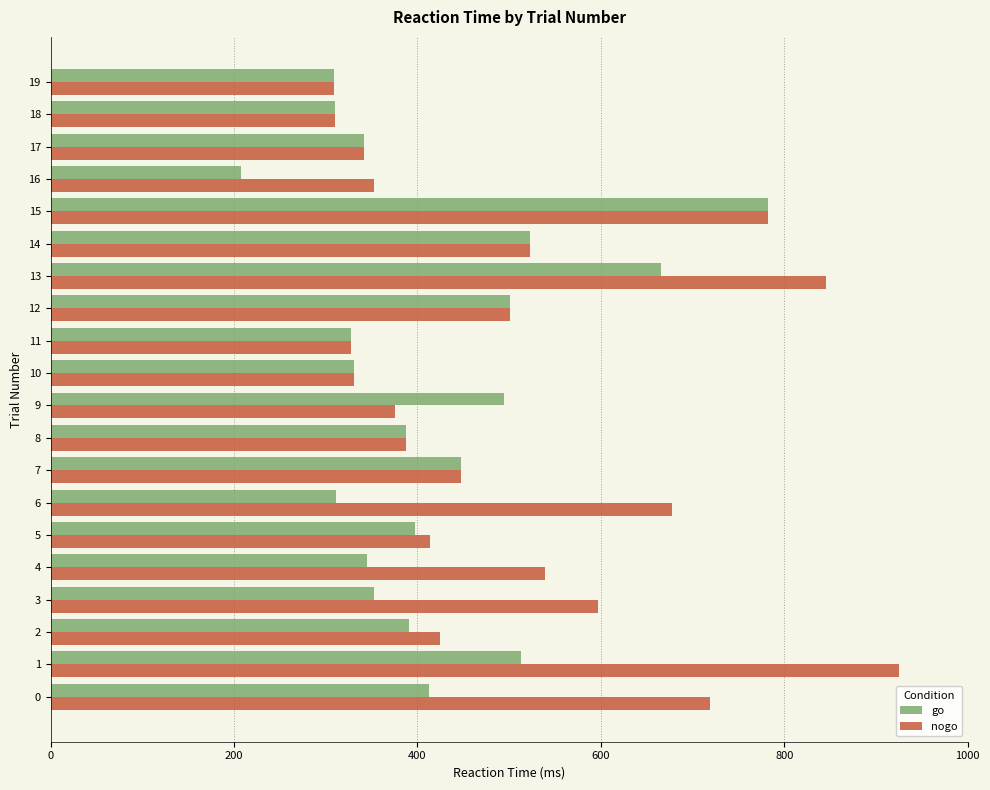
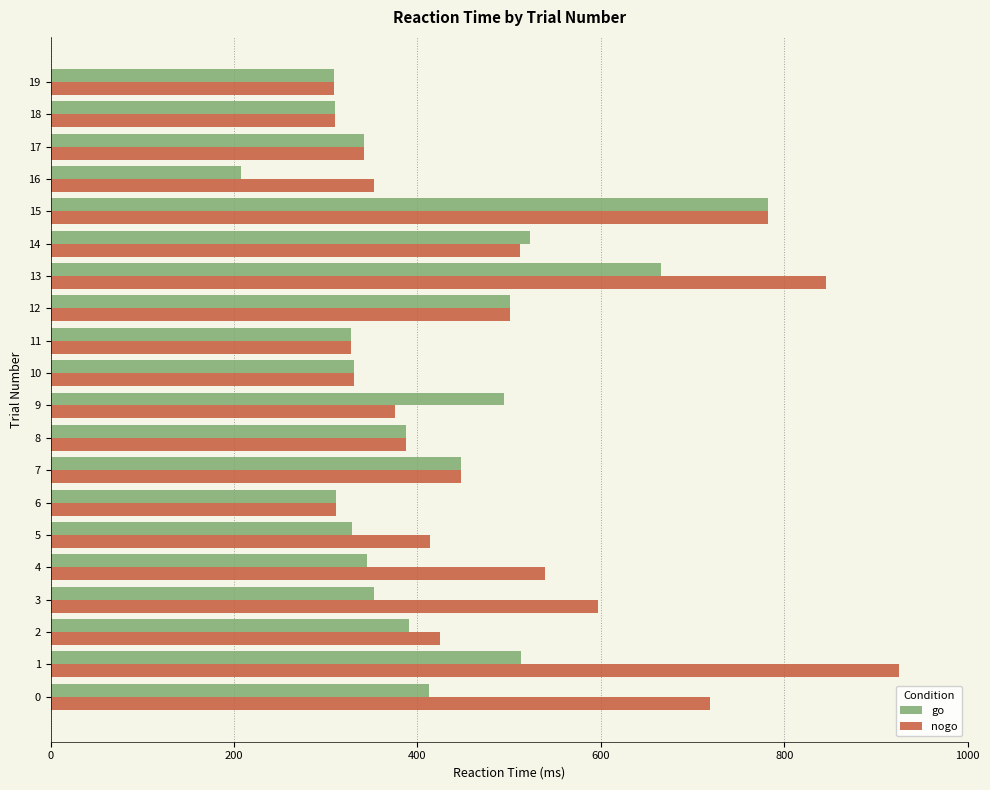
nogo, 14: 520 -> 510
nogo, 6: 680 -> 310
go, 5: 400 -> 330
